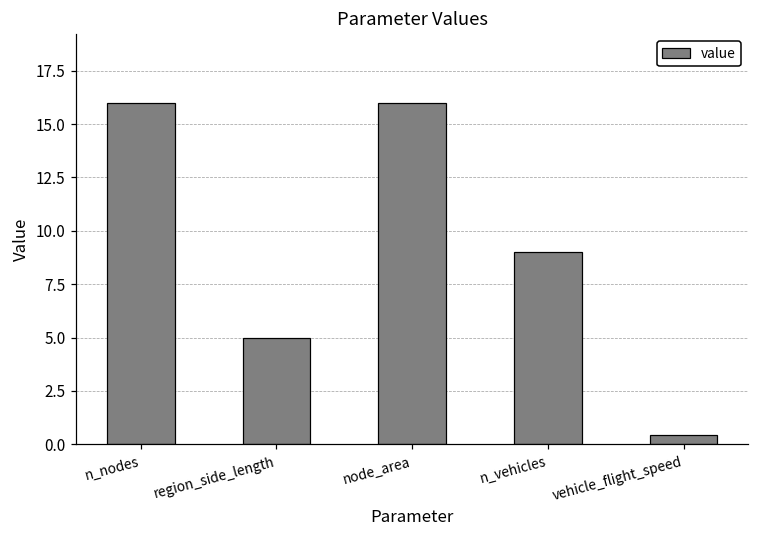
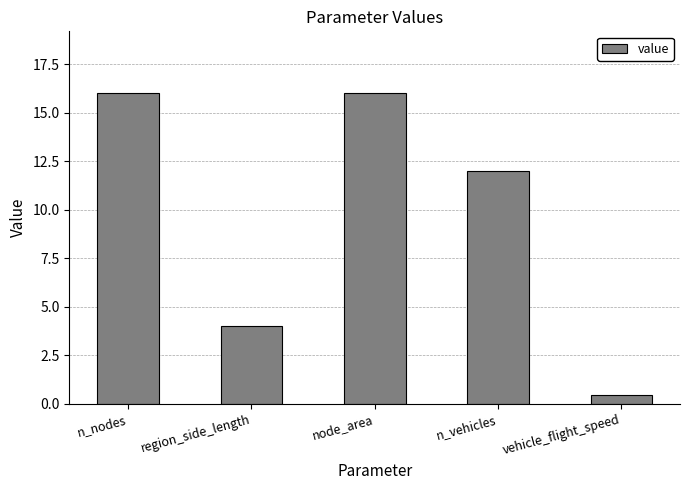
region_side_length: 5 -> 4
n_vehicles: 9 -> 12
